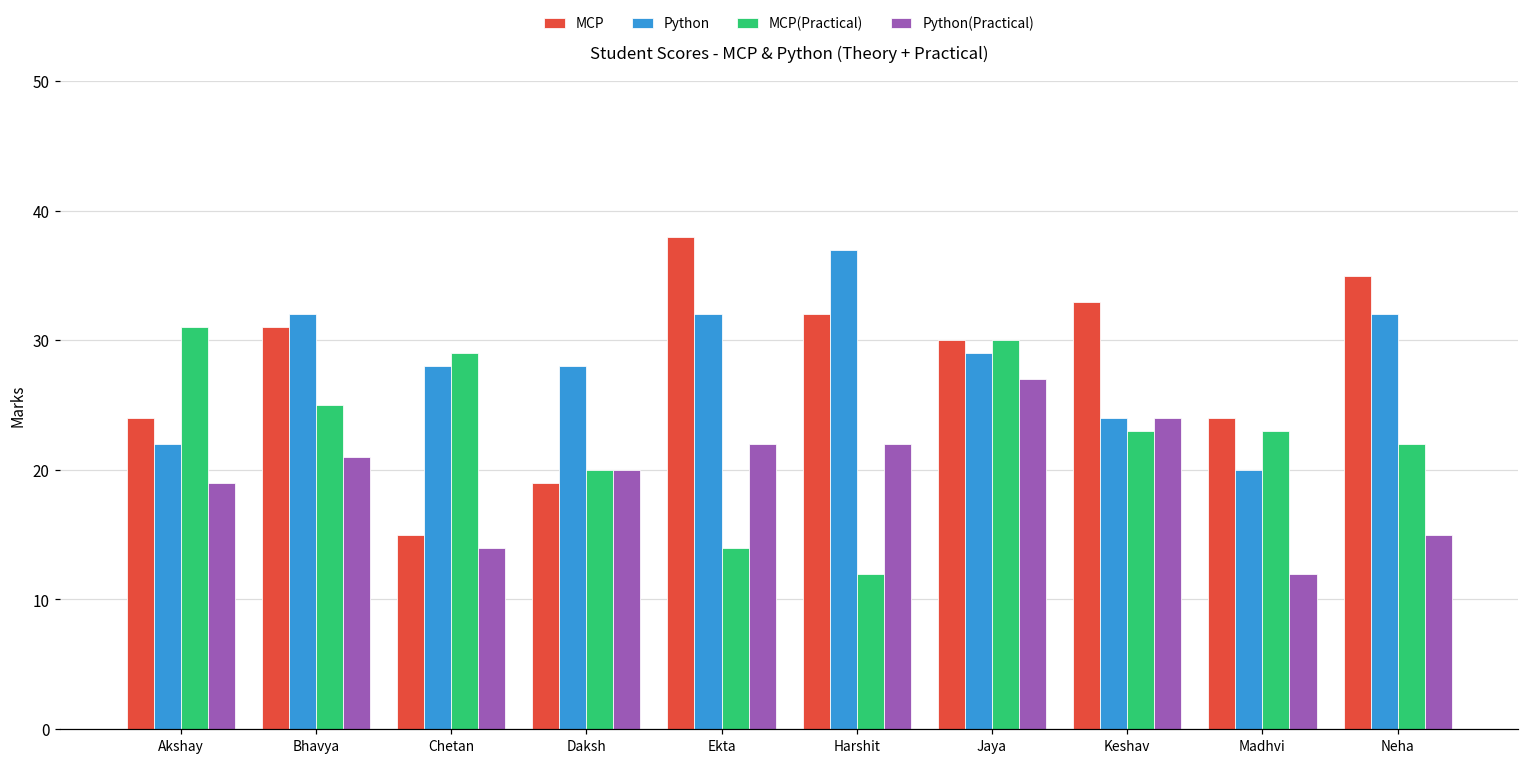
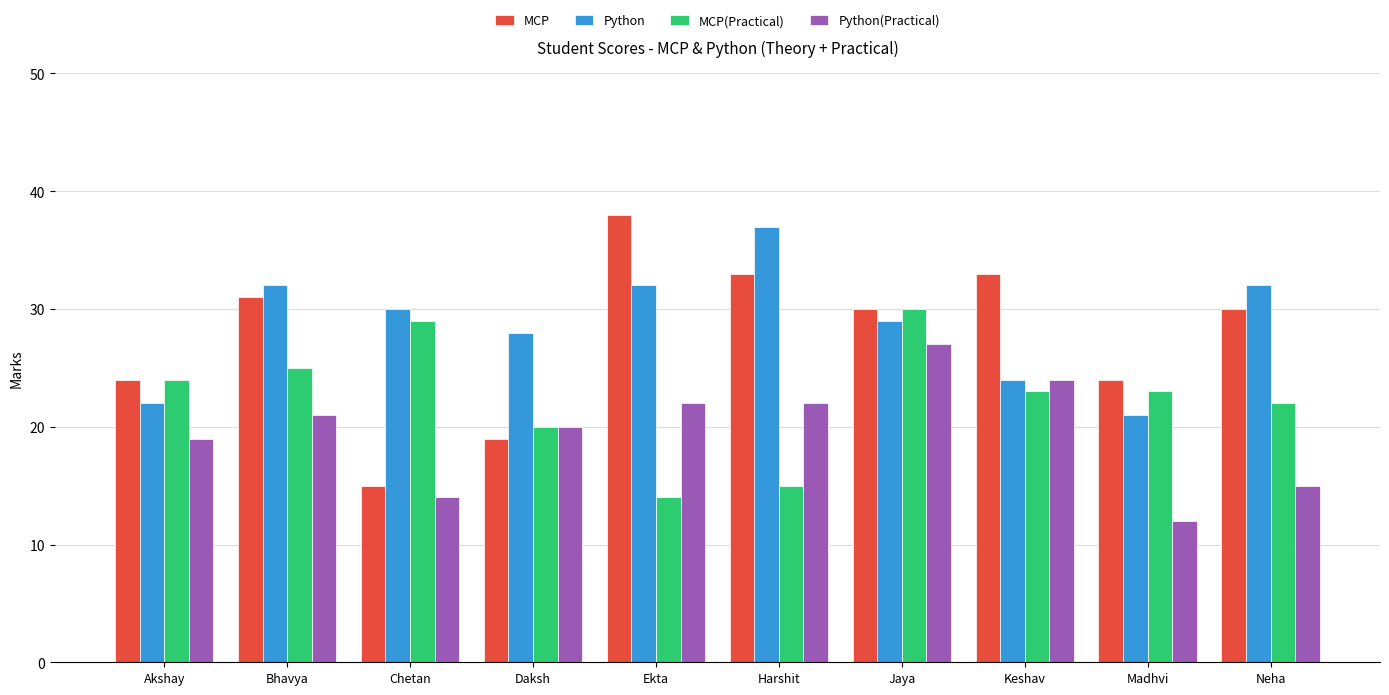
MCP(Practical), Akshay: 31 -> 24
Python, Chetan: 28 -> 30
MCP, Harshit: 32 -> 33
MCP(Practical), Harshit: 12 -> 15
Python, Madhvi: 20 -> 21
MCP, Neha: 35 -> 30
